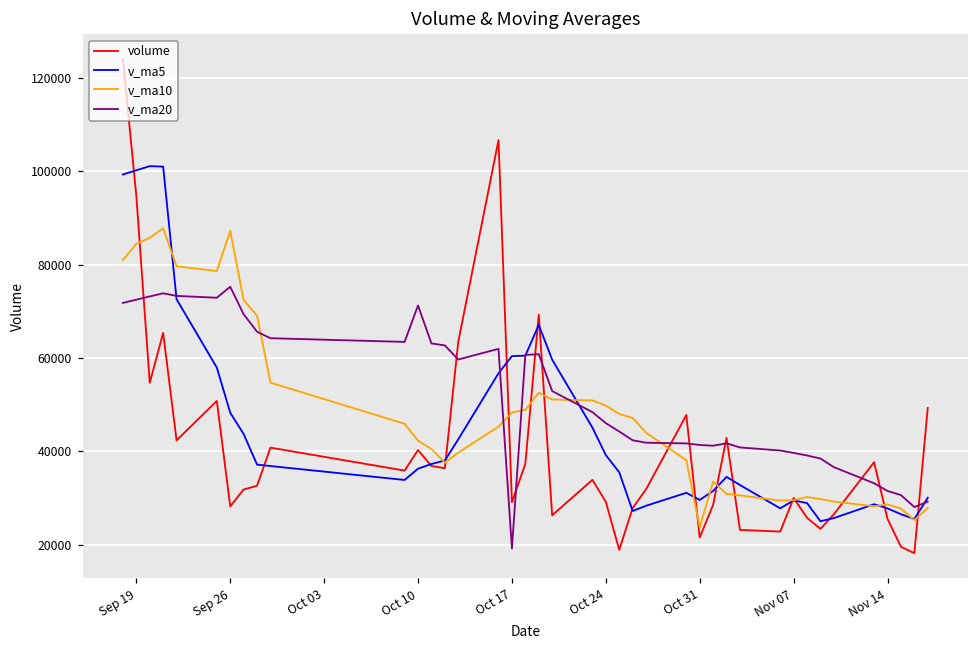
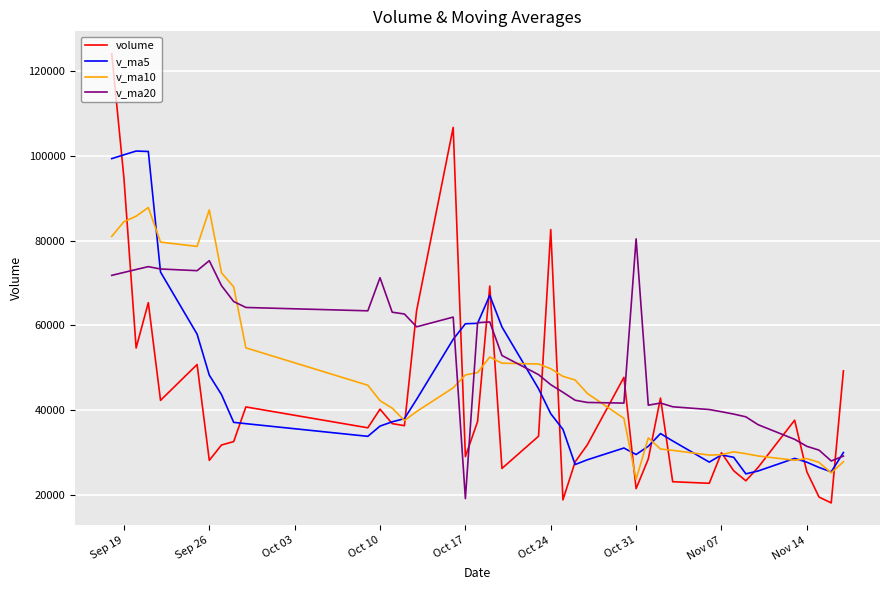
volume, Oct 24: 29000 -> 83000
v_ma20, Oct 31: 41000 -> 80000
